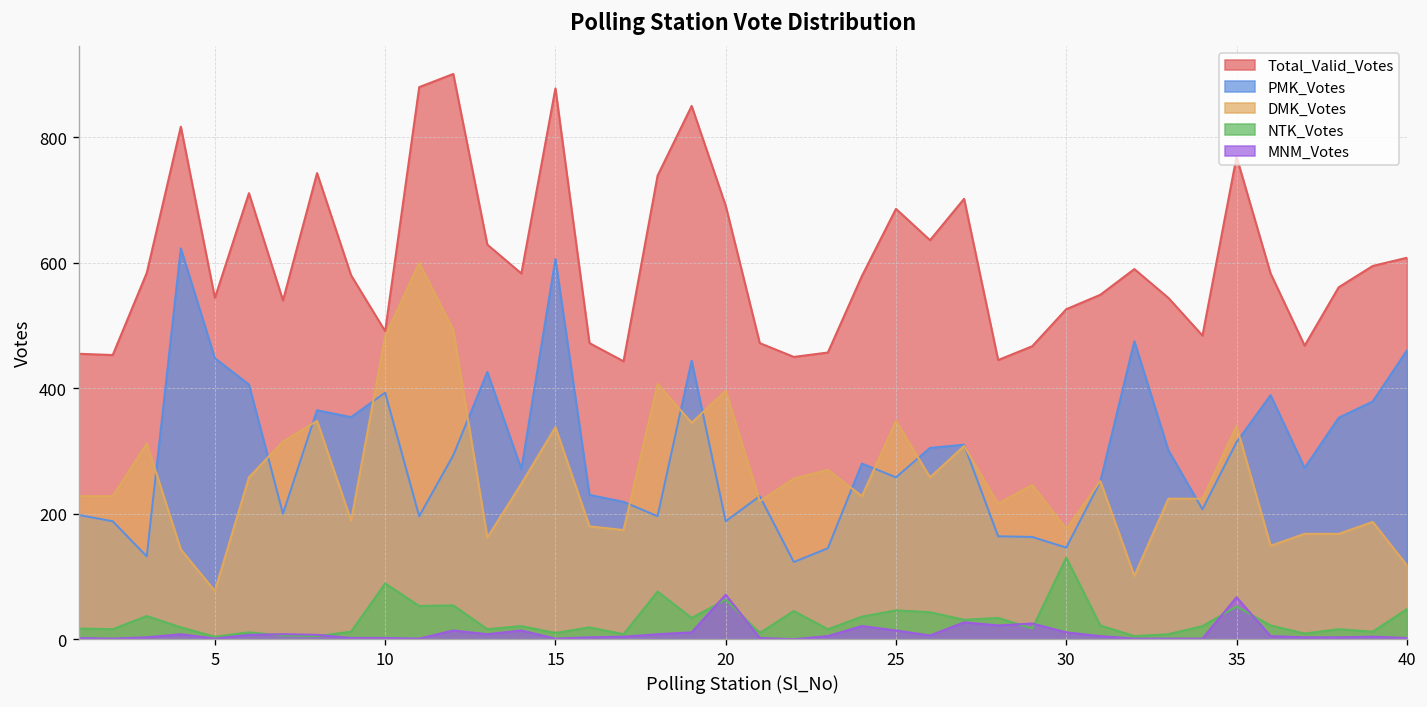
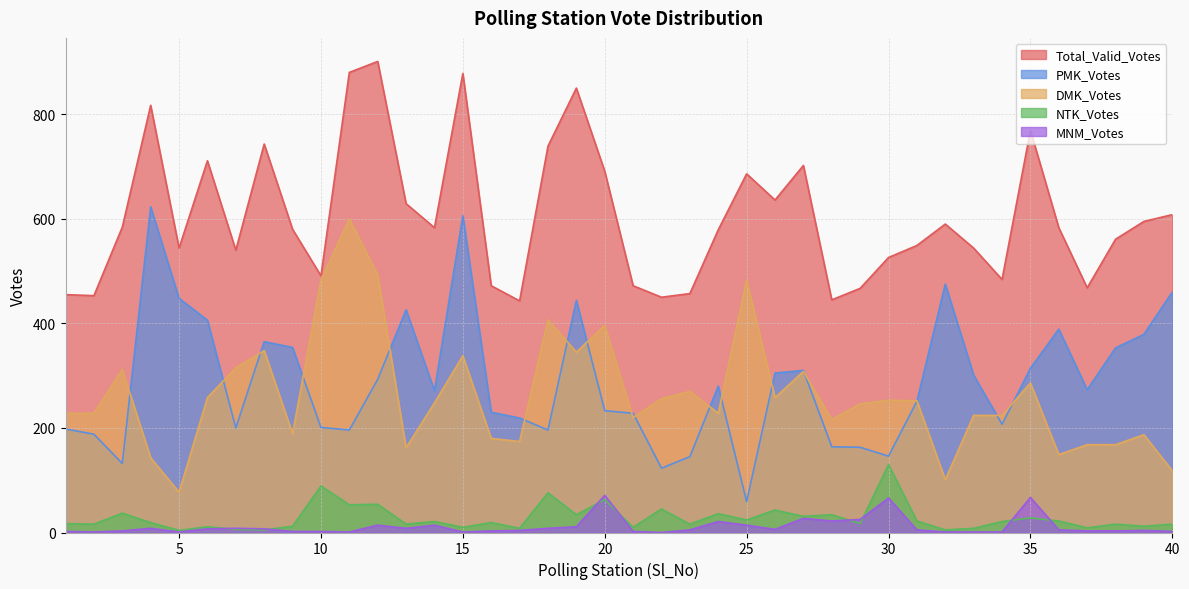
PMK_Votes, 10: 390 -> 200
PMK_Votes, 20: 190 -> 230
PMK_Votes, 25: 260 -> 60
DMK_Votes, 25: 350 -> 480
NTK_Votes, 25: 50 -> 20
DMK_Votes, 30: 180 -> 250
MNM_Votes, 30: 10 -> 70
DMK_Votes, 35: 340 -> 290
NTK_Votes, 35: 50 -> 30
NTK_Votes, 40: 50 -> 20
